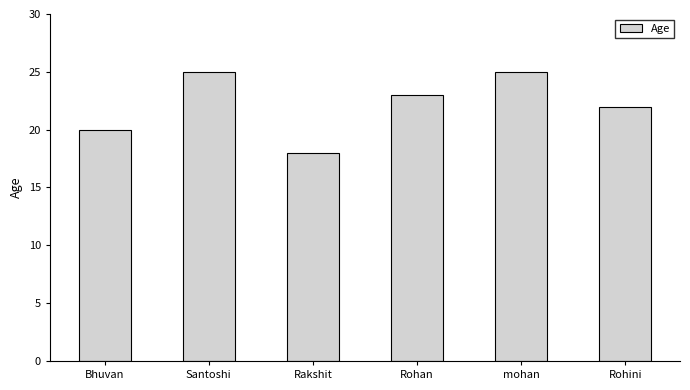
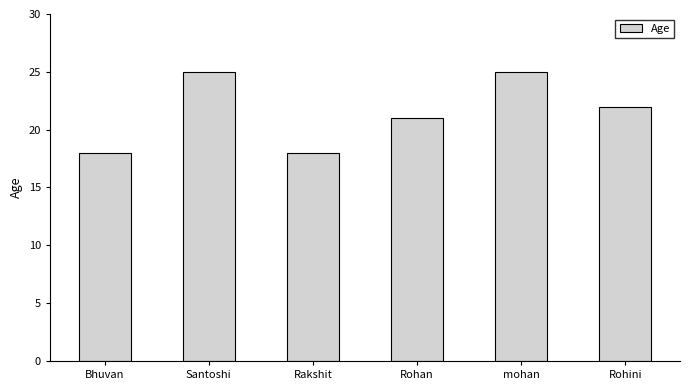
Bhuvan: 20 -> 18
Rohan: 23 -> 21
